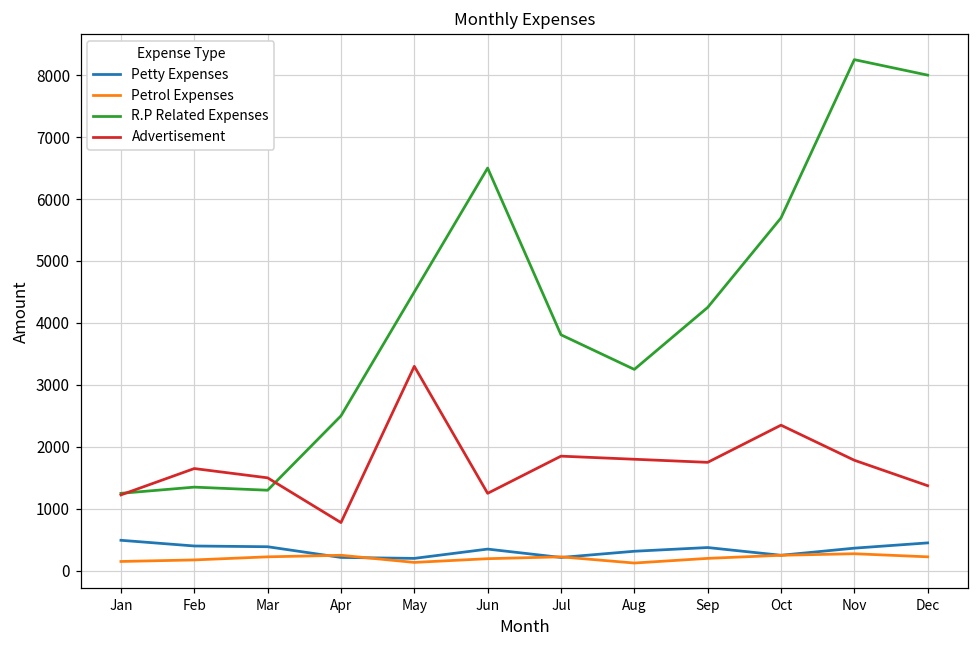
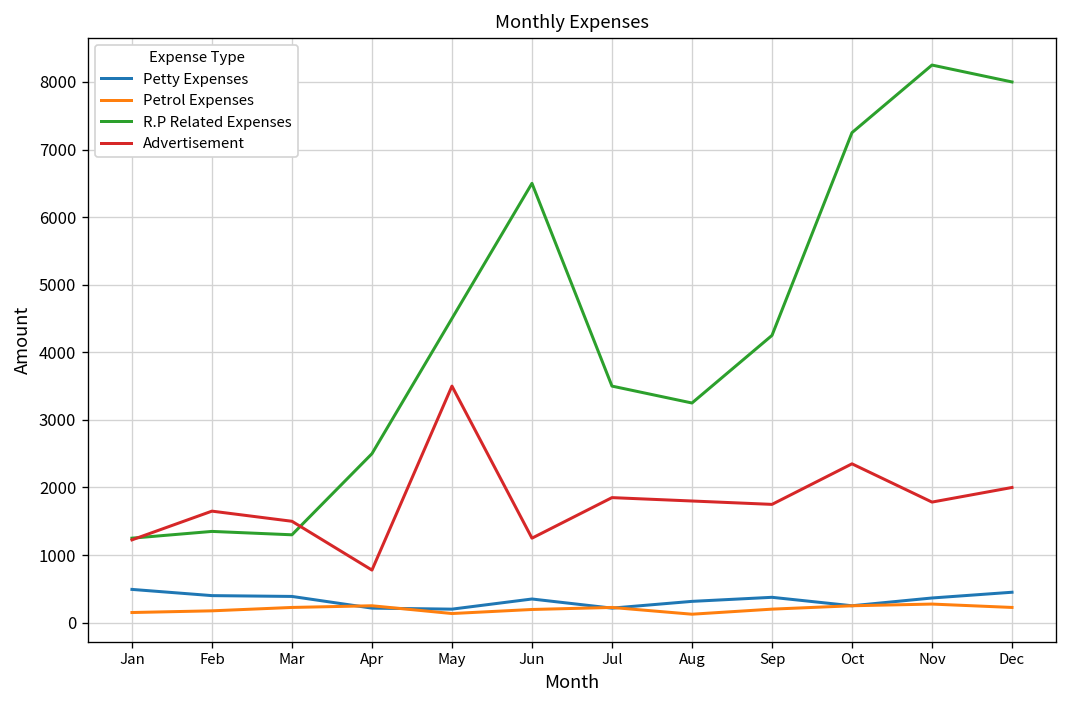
Advertisement, May: 3300 -> 3500
R.P Related Expenses, Jul: 3800 -> 3500
R.P Related Expenses, Oct: 5700 -> 7300
Advertisement, Dec: 1400 -> 2000
